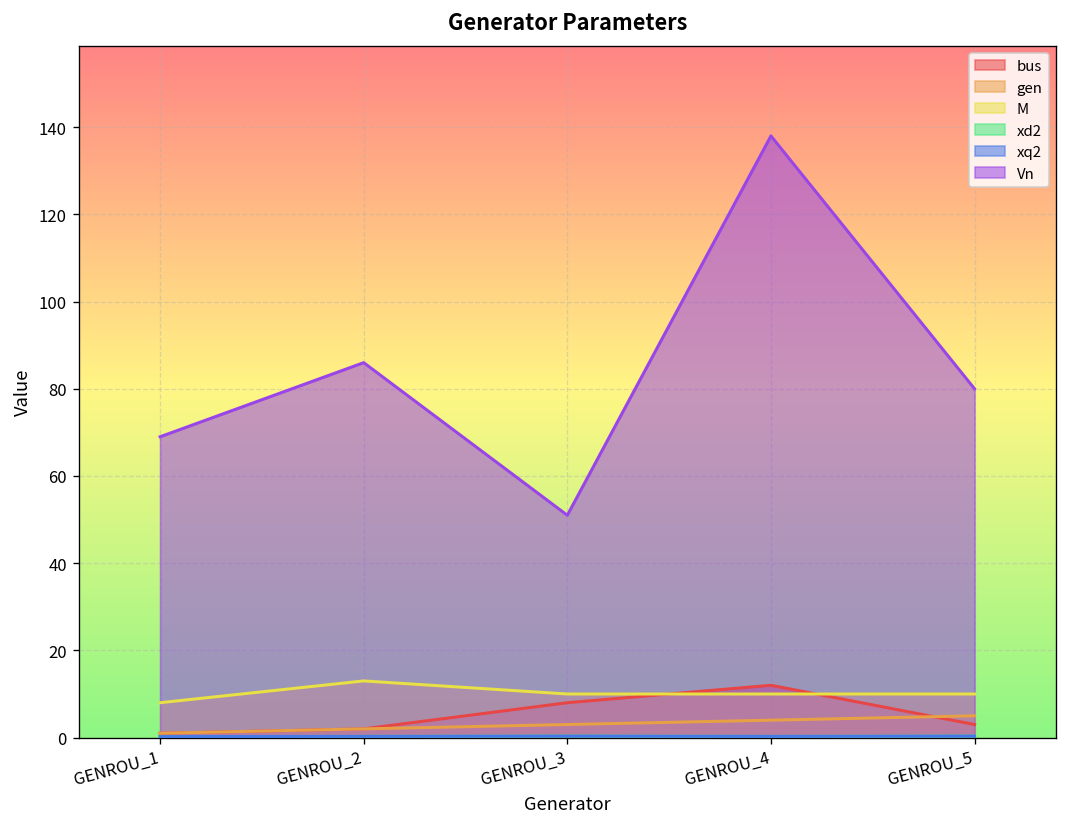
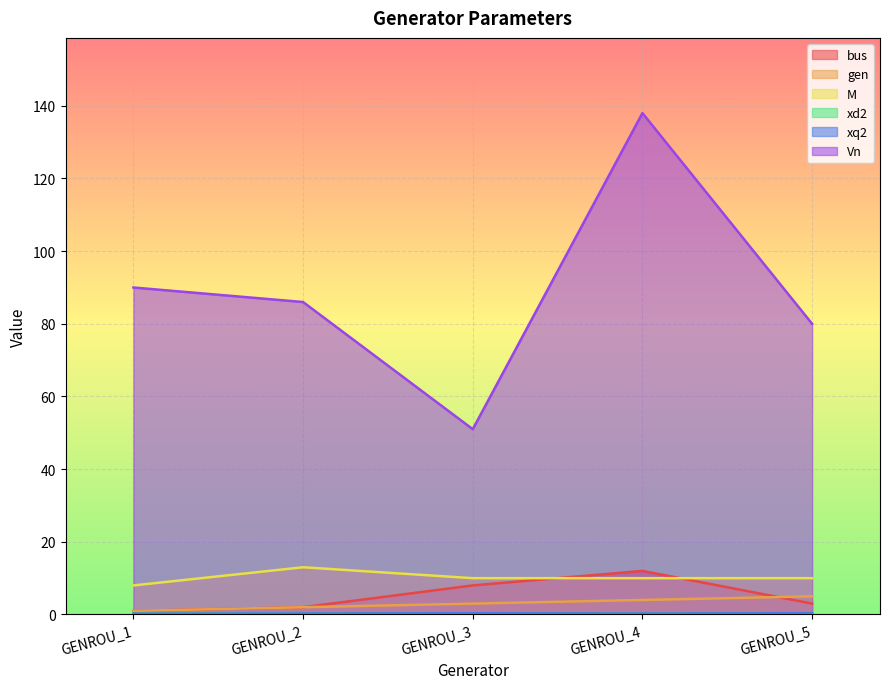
Vn, GENROU_1: 69 -> 90
